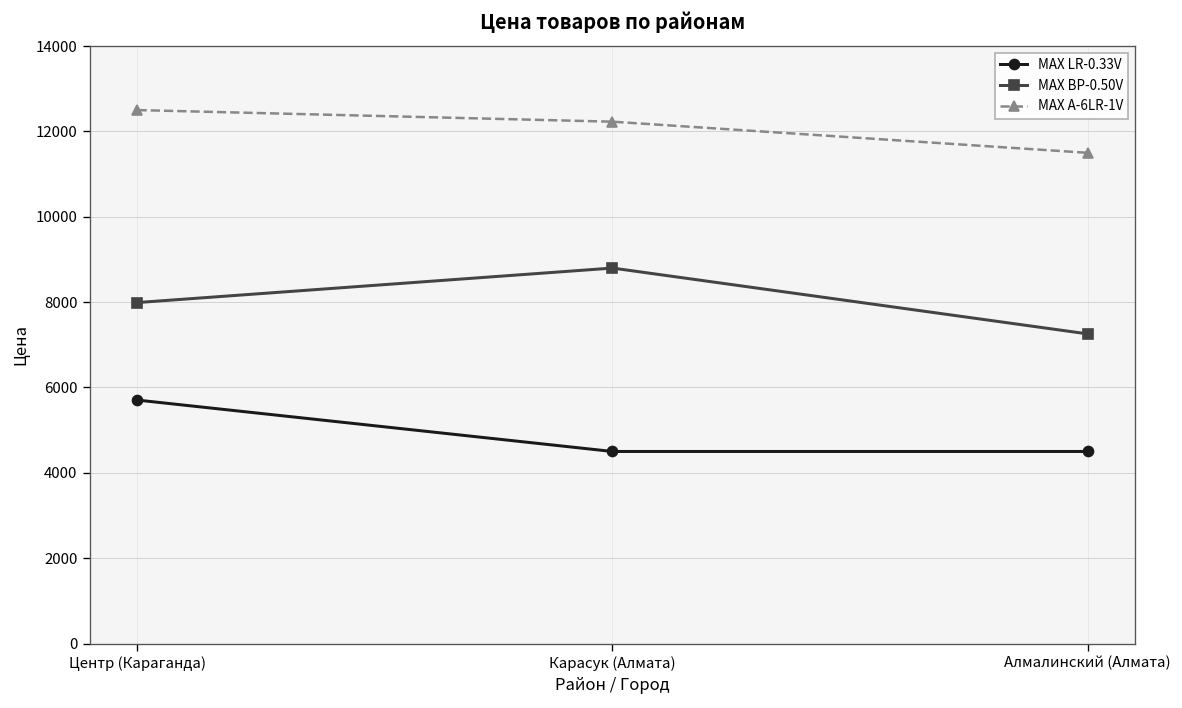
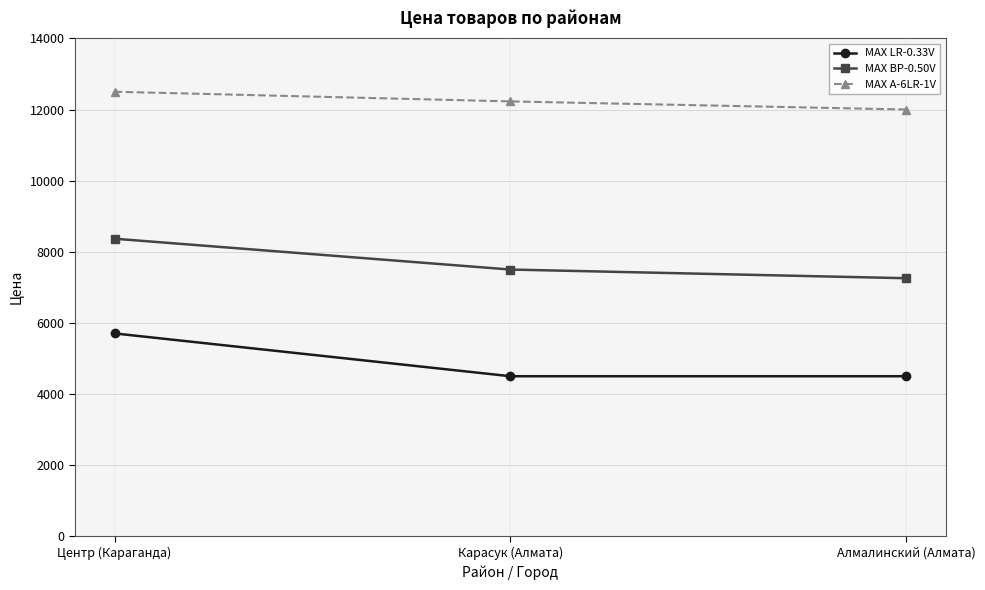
MAX BP-0.50V, Центр (Караганда): 8000 -> 8400
MAX BP-0.50V, Карасук (Алмата): 8800 -> 7500
MAX A-6LR-1V, Алмалинский (Алмата): 11500 -> 12000
